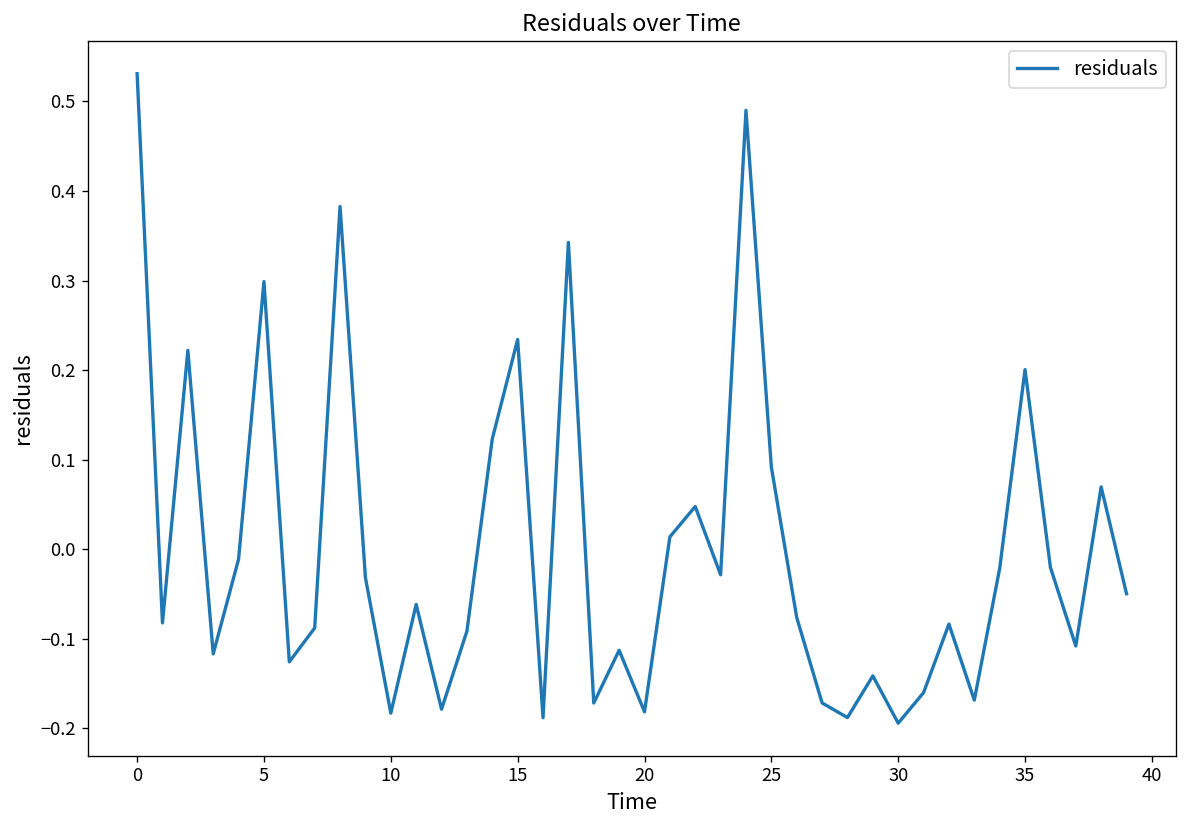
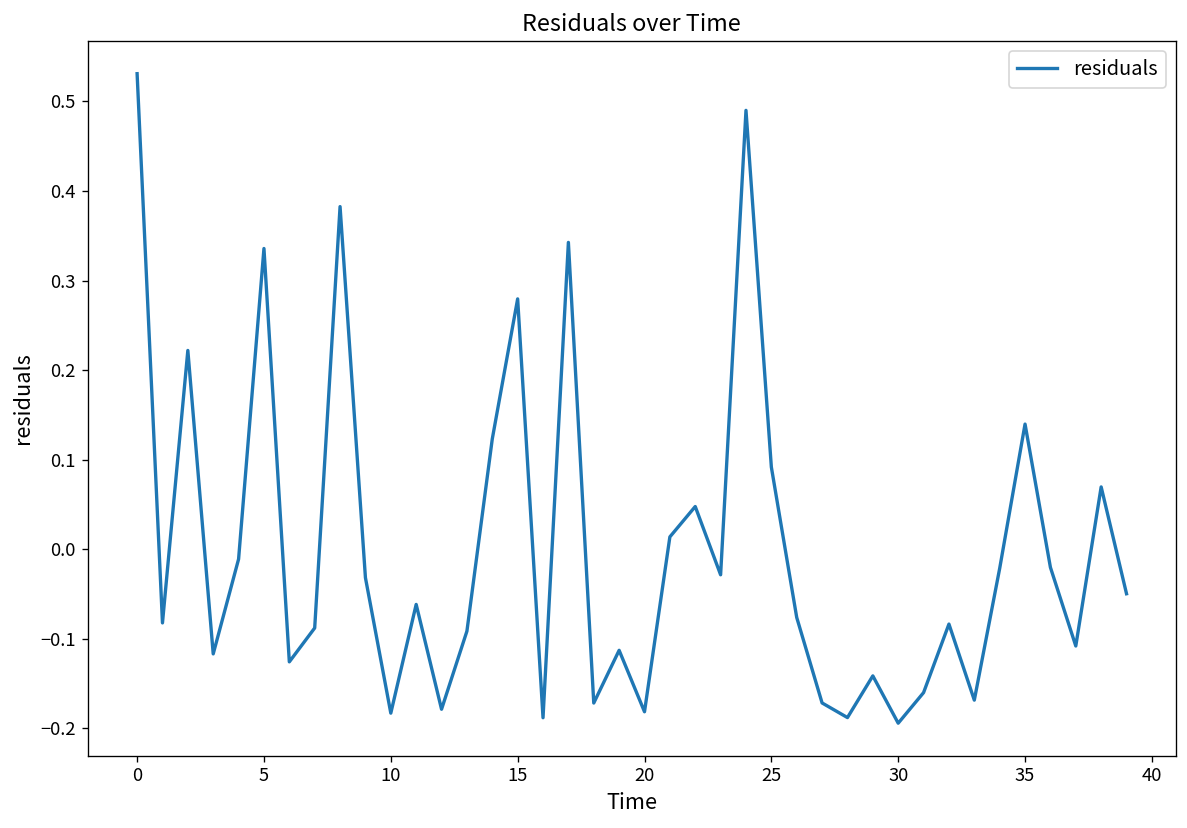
5: 0.30 -> 0.34
15: 0.23 -> 0.28
35: 0.20 -> 0.14
